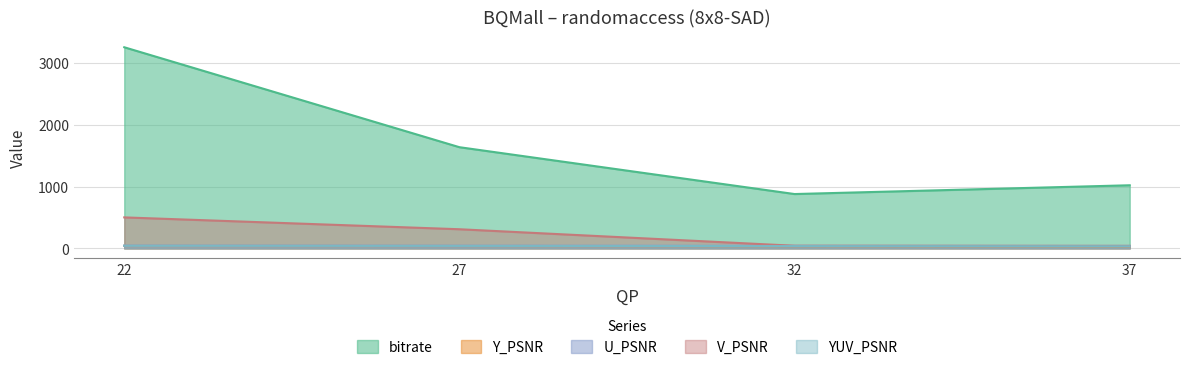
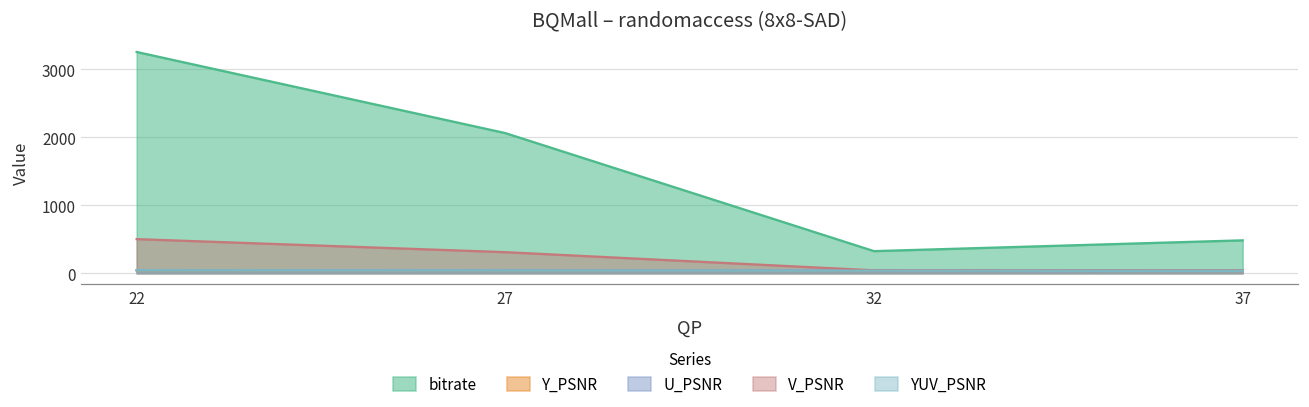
bitrate, 27: 1600 -> 2100
bitrate, 32: 900 -> 300
bitrate, 37: 1000 -> 500
